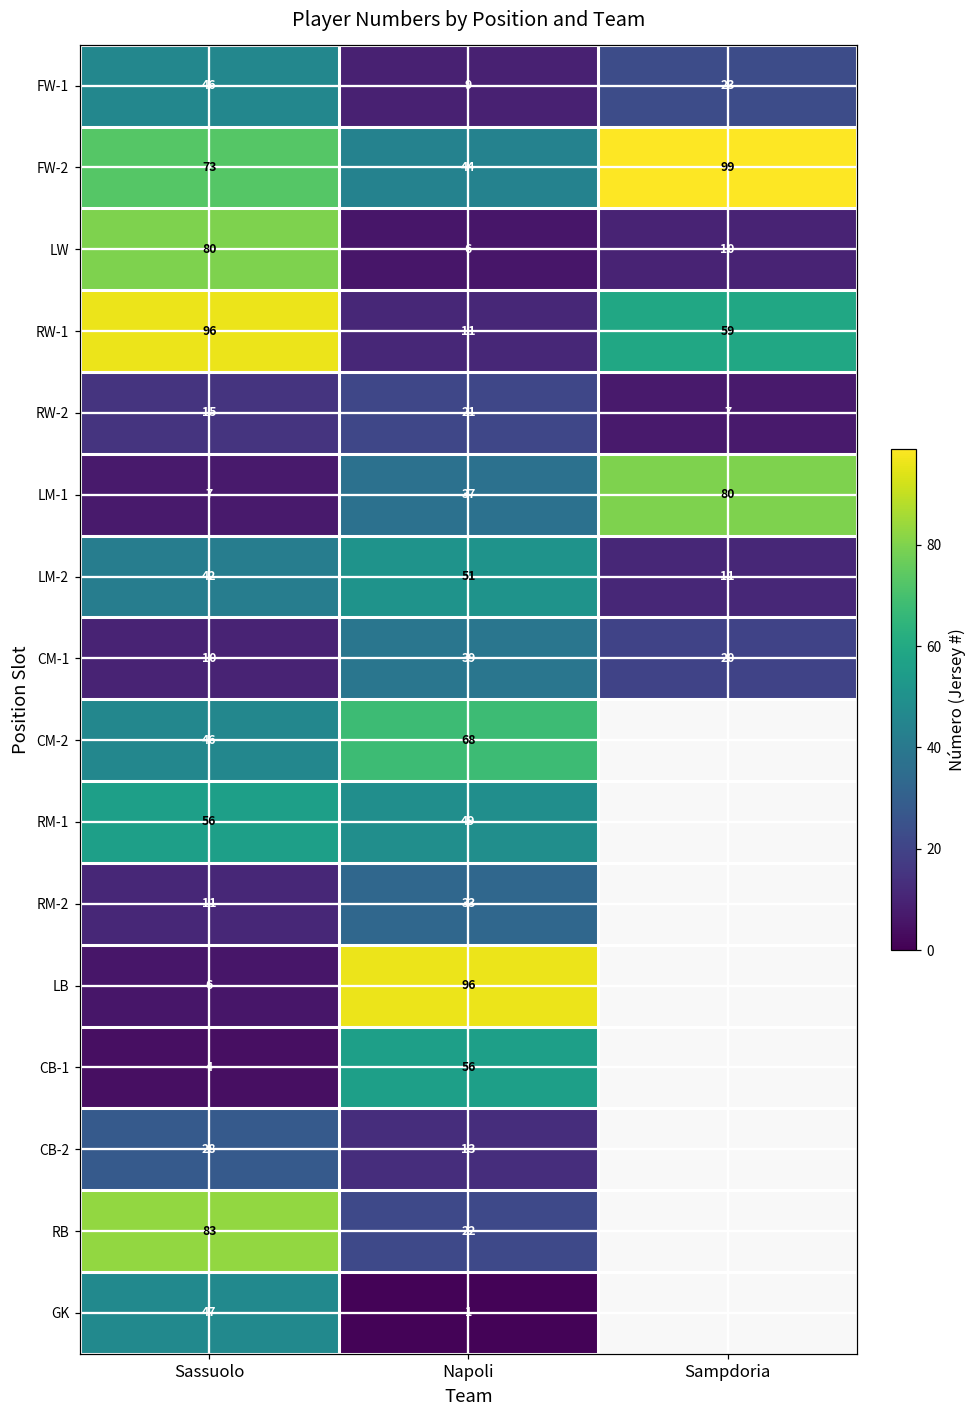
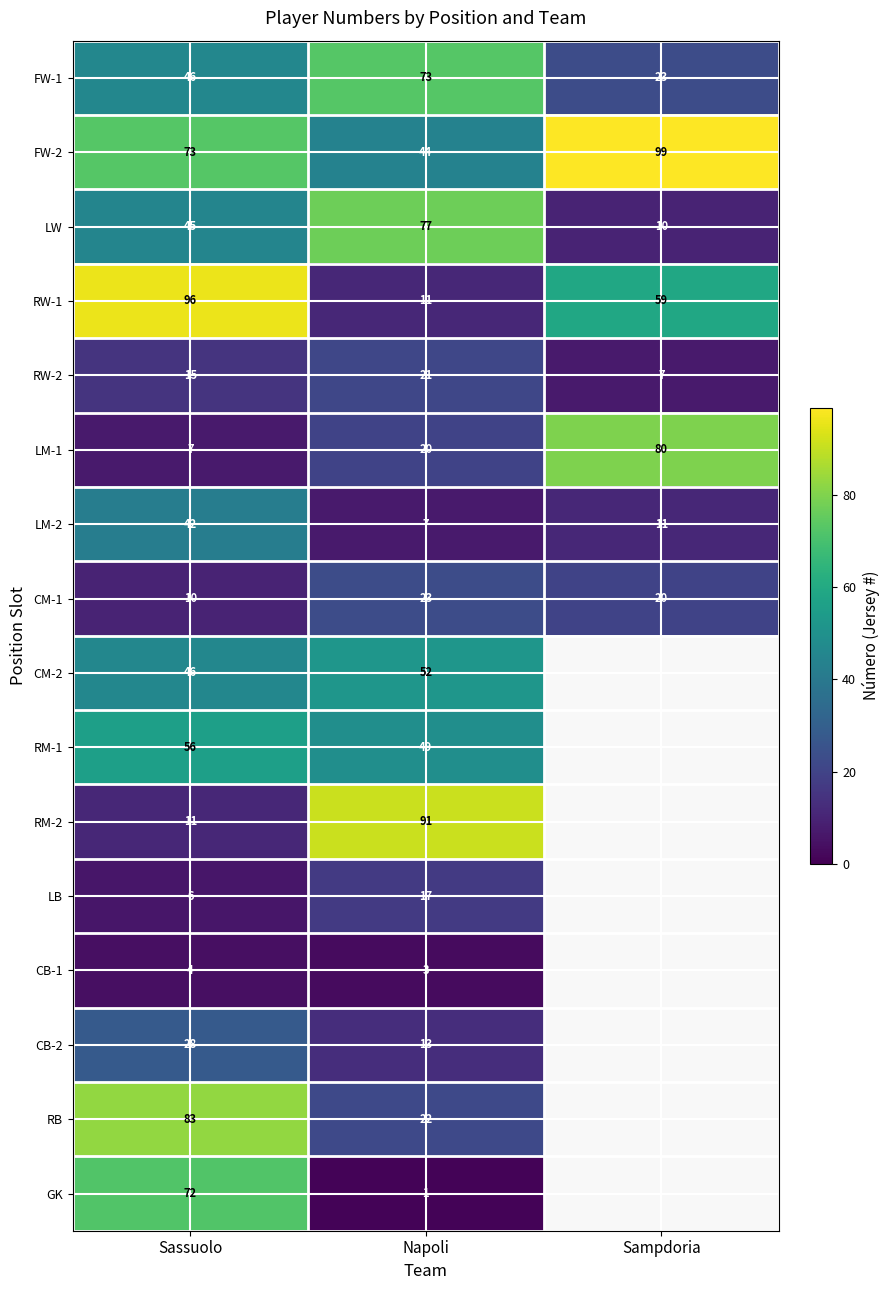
FW-1, Napoli: 9 -> 73
LW, Sassuolo: 80 -> 45
LW, Napoli: 6 -> 77
LM-1, Napoli: 37 -> 20
LM-2, Napoli: 51 -> 7
CM-1, Napoli: 39 -> 23
CM-2, Napoli: 68 -> 52
RM-2, Napoli: 33 -> 91
LB, Napoli: 96 -> 17
CB-1, Napoli: 56 -> 3
GK, Sassuolo: 47 -> 72
